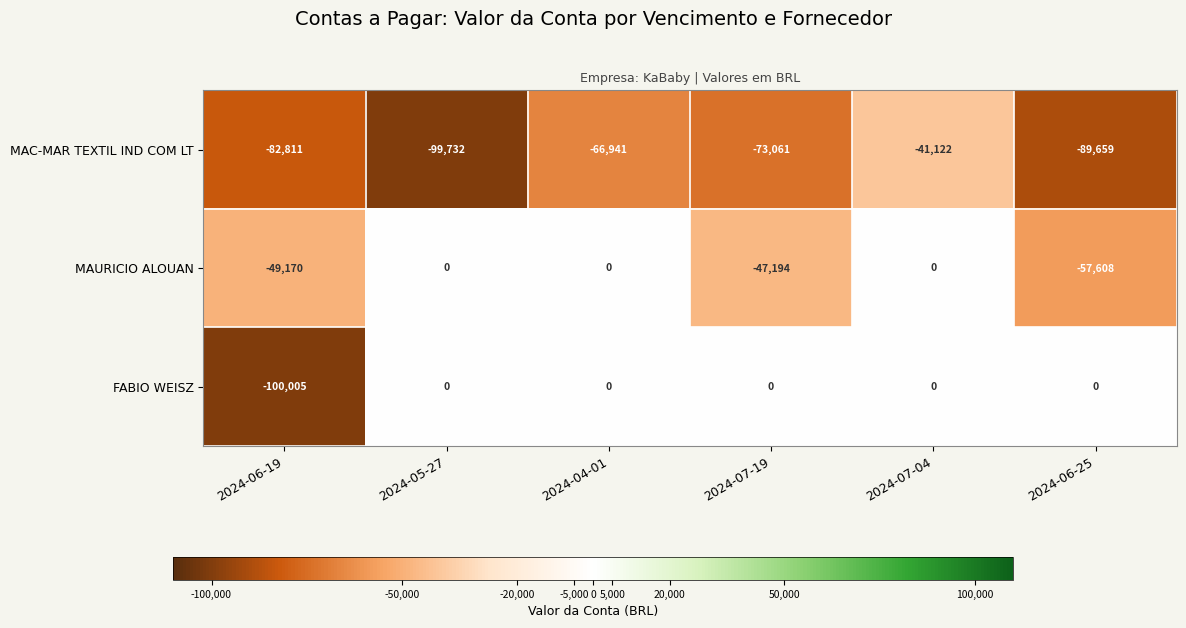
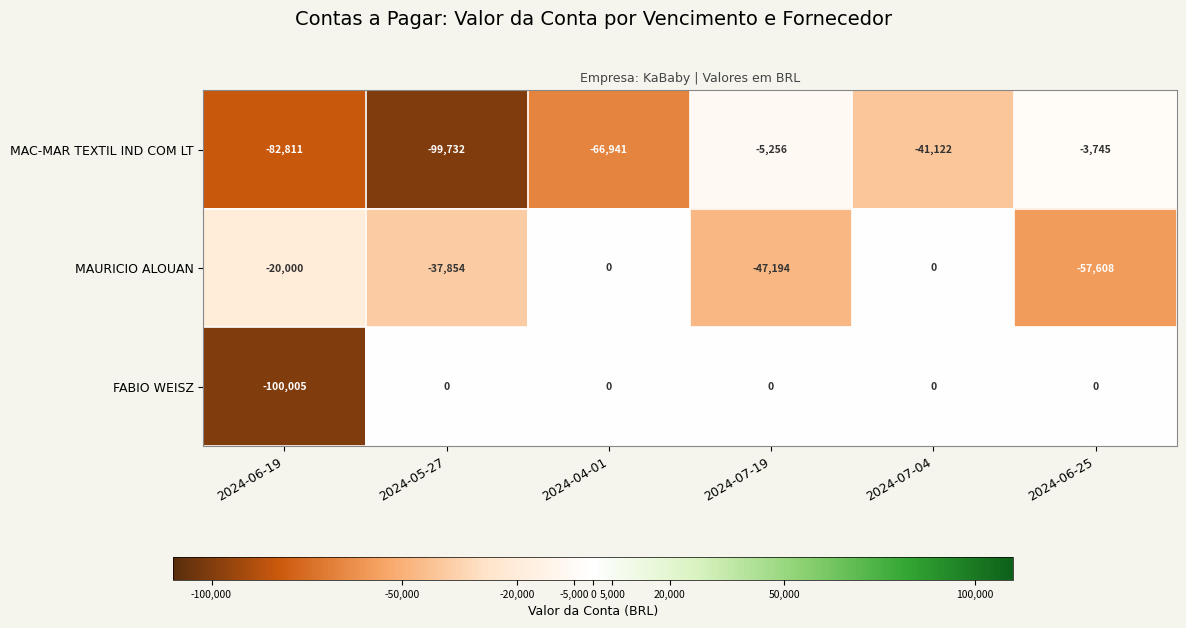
MAC-MAR TEXTIL IND COM LT, 2024-07-19: -73,061 -> -5,256
MAC-MAR TEXTIL IND COM LT, 2024-06-25: -89,659 -> -3,745
MAURICIO ALOUAN, 2024-06-19: -49,170 -> -20,000
MAURICIO ALOUAN, 2024-05-27: 0 -> -37,854
